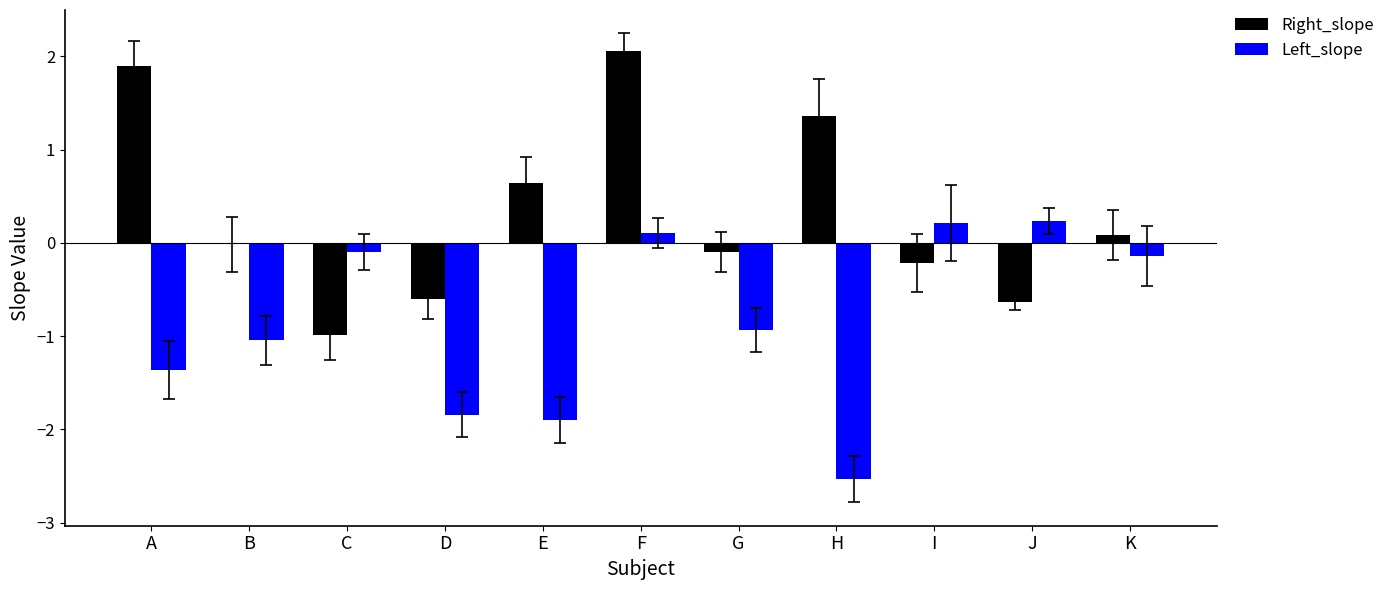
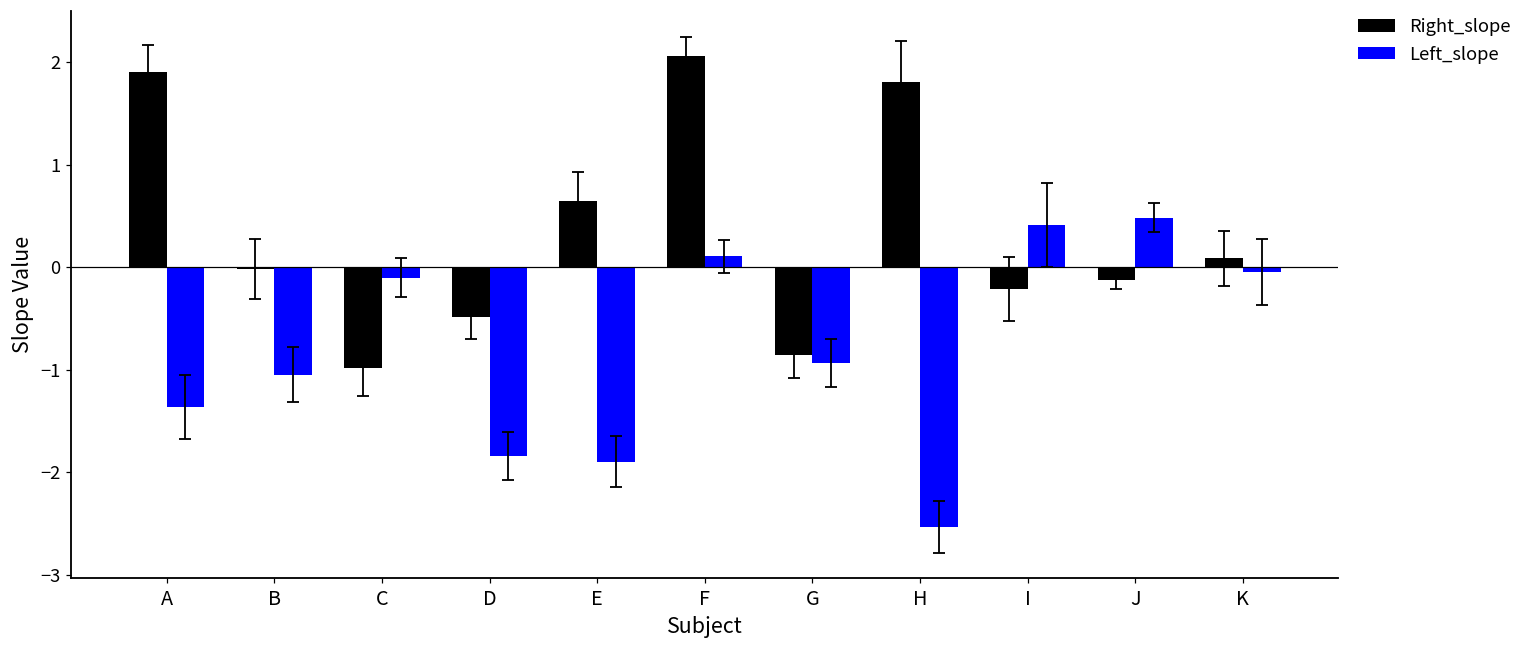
Right_slope, D: -0.6 -> -0.5
Right_slope, G: -0.1 -> -0.9
Right_slope, H: 1.4 -> 1.8
Left_slope, I: 0.2 -> 0.4
Right_slope, J: -0.6 -> -0.1
Left_slope, J: 0.2 -> 0.5
Left_slope, K: -0.1 -> 0.0
